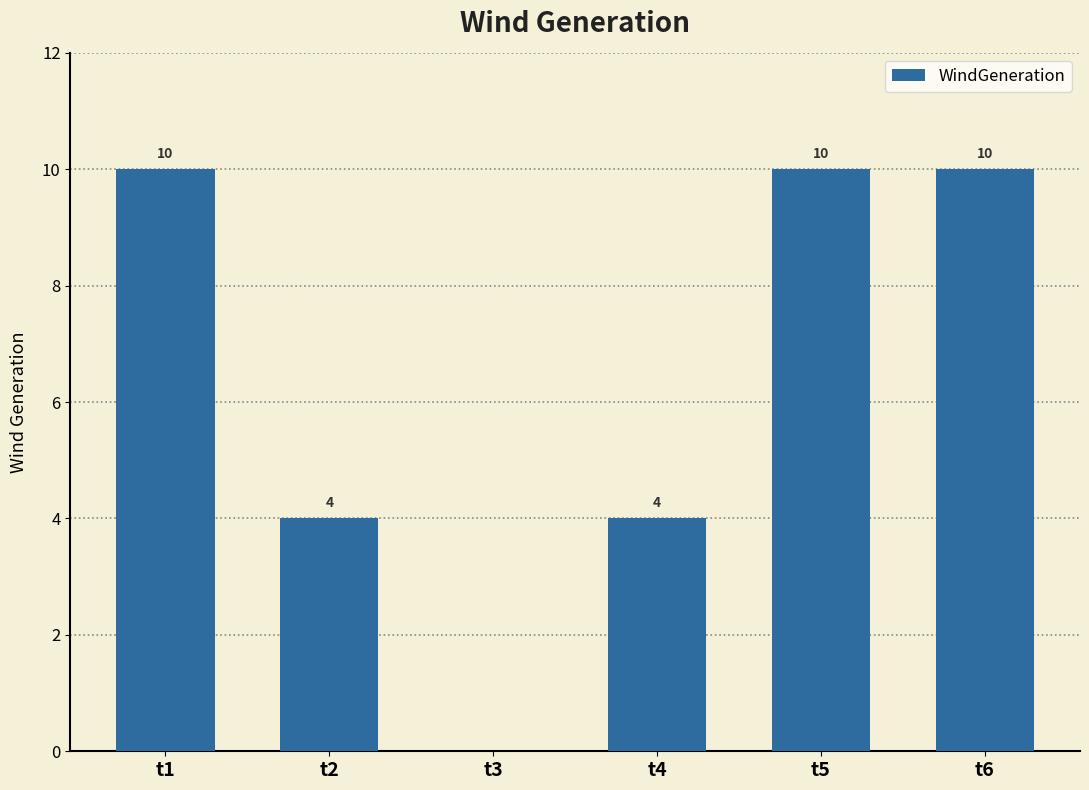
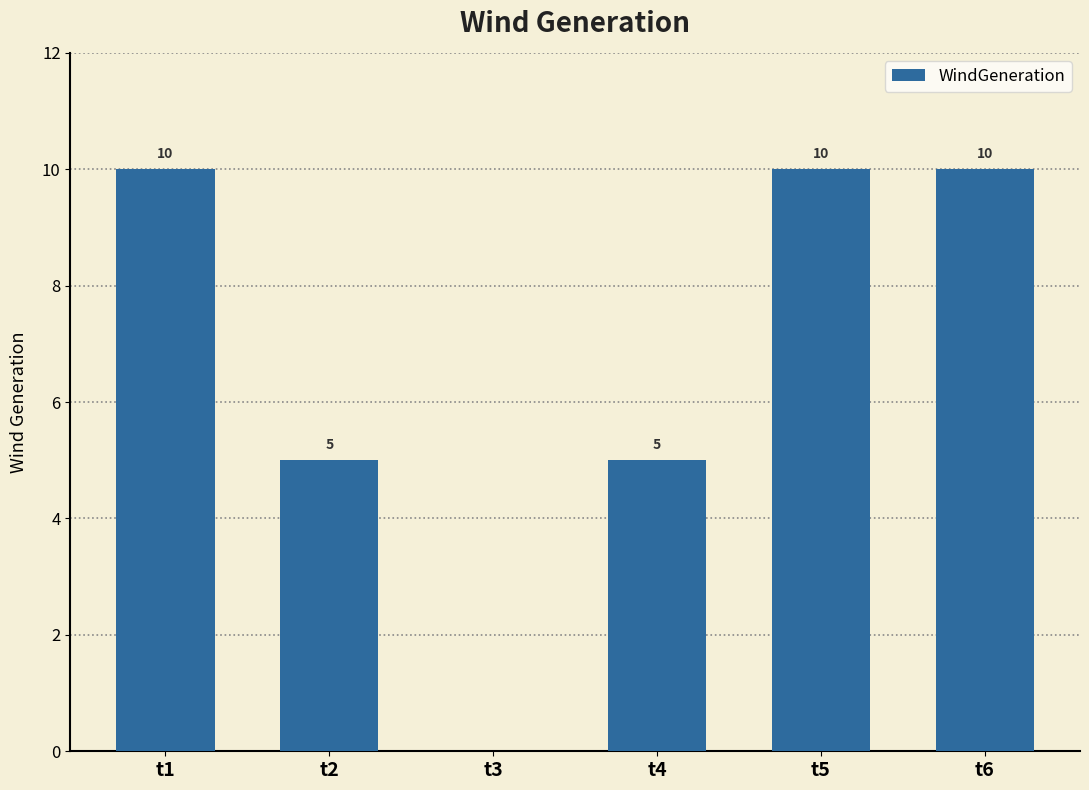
t2: 4 -> 5
t4: 4 -> 5
